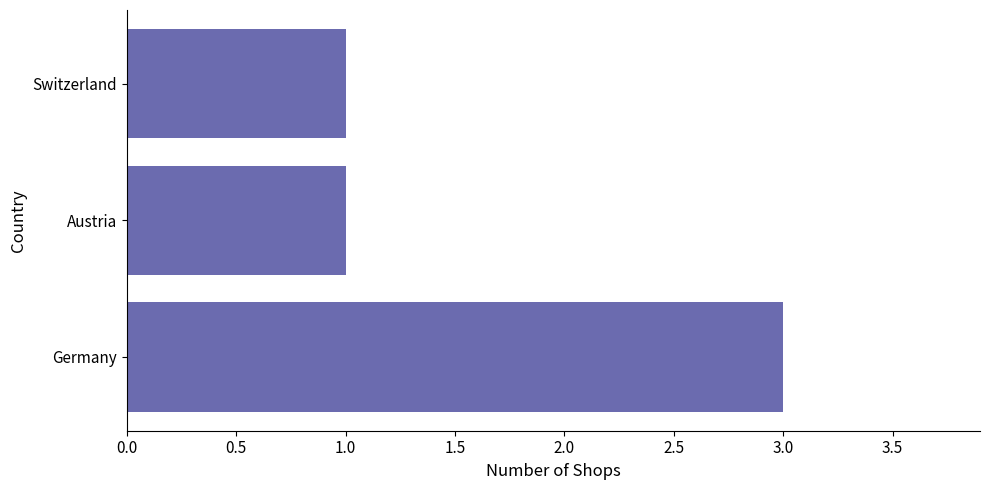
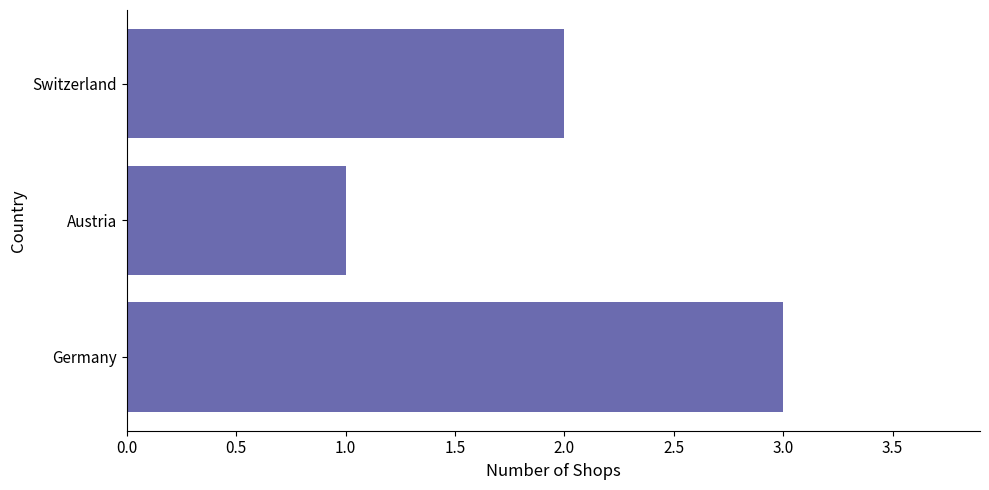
Switzerland: 1 -> 2
